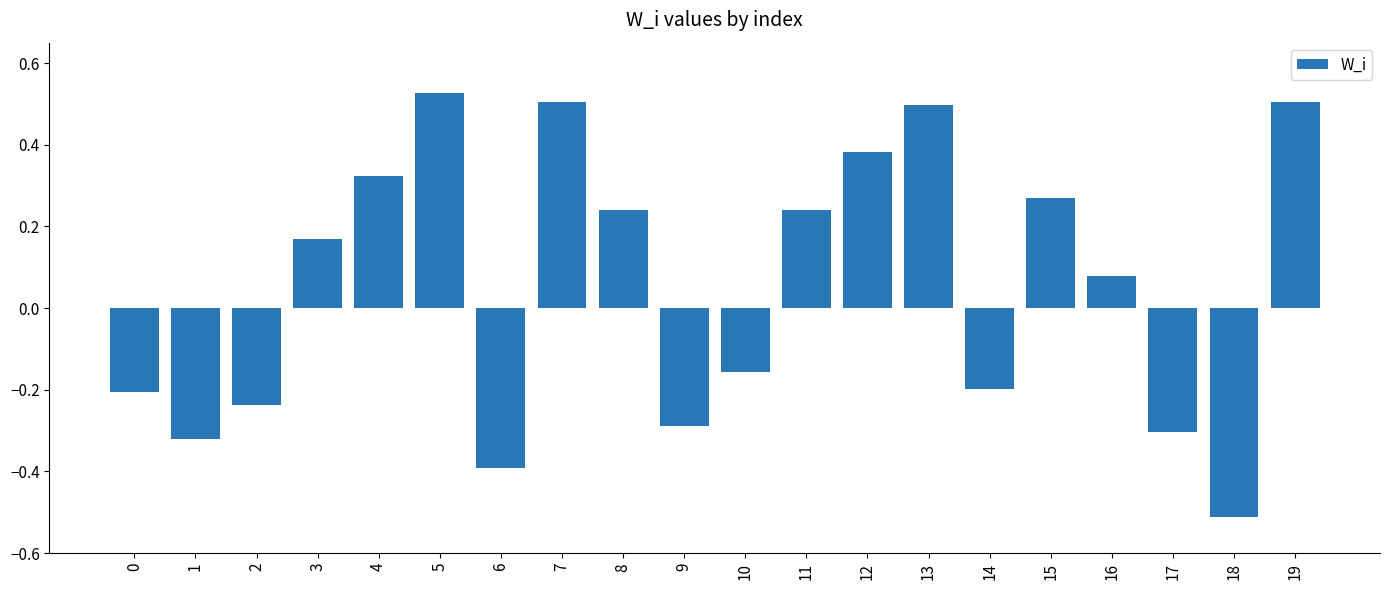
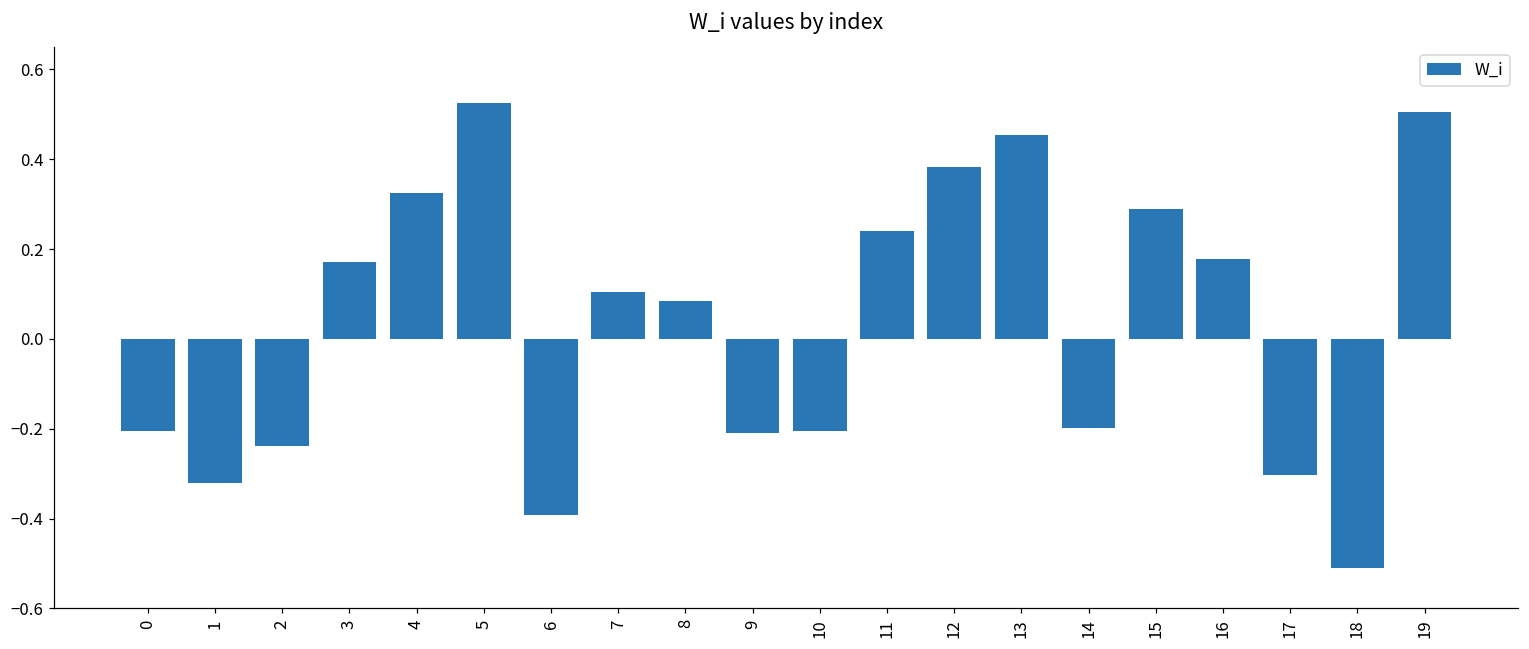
7: 0.51 -> 0.11
8: 0.24 -> 0.09
9: -0.29 -> -0.21
10: -0.16 -> -0.20
13: 0.50 -> 0.45
15: 0.27 -> 0.29
16: 0.08 -> 0.18
